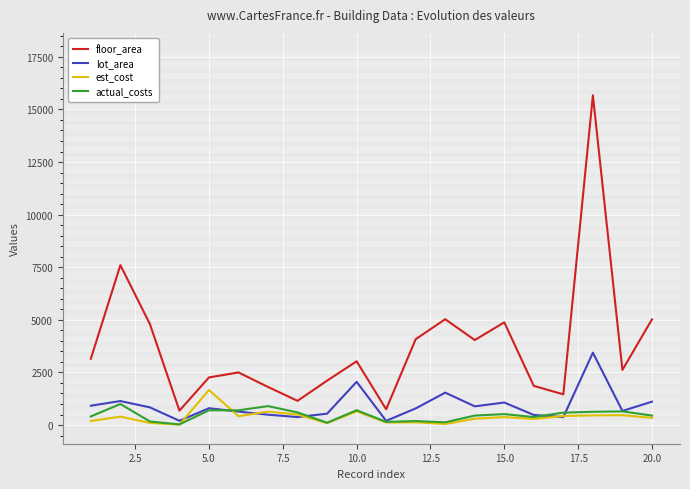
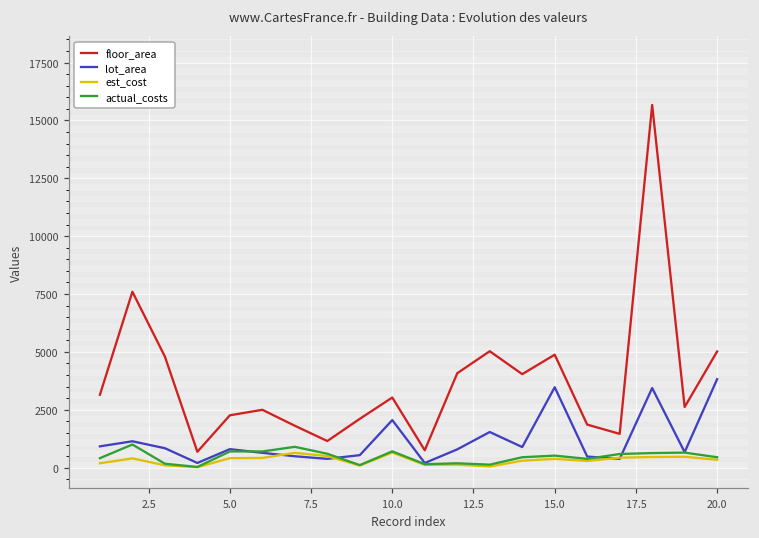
est_cost, 5.0: 1700 -> 400
lot_area, 15.0: 1100 -> 3500
lot_area, 20.0: 1100 -> 3800
